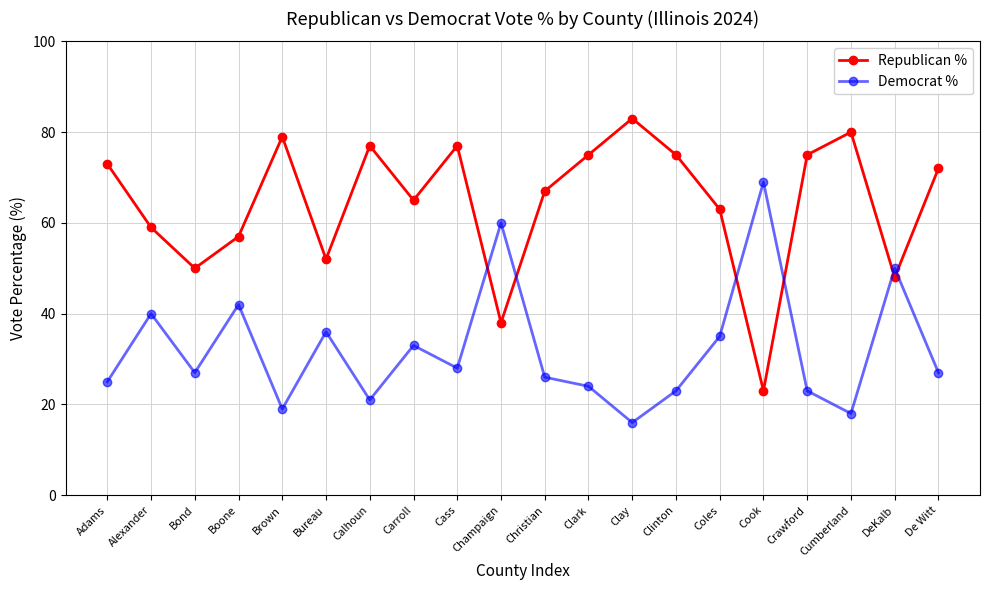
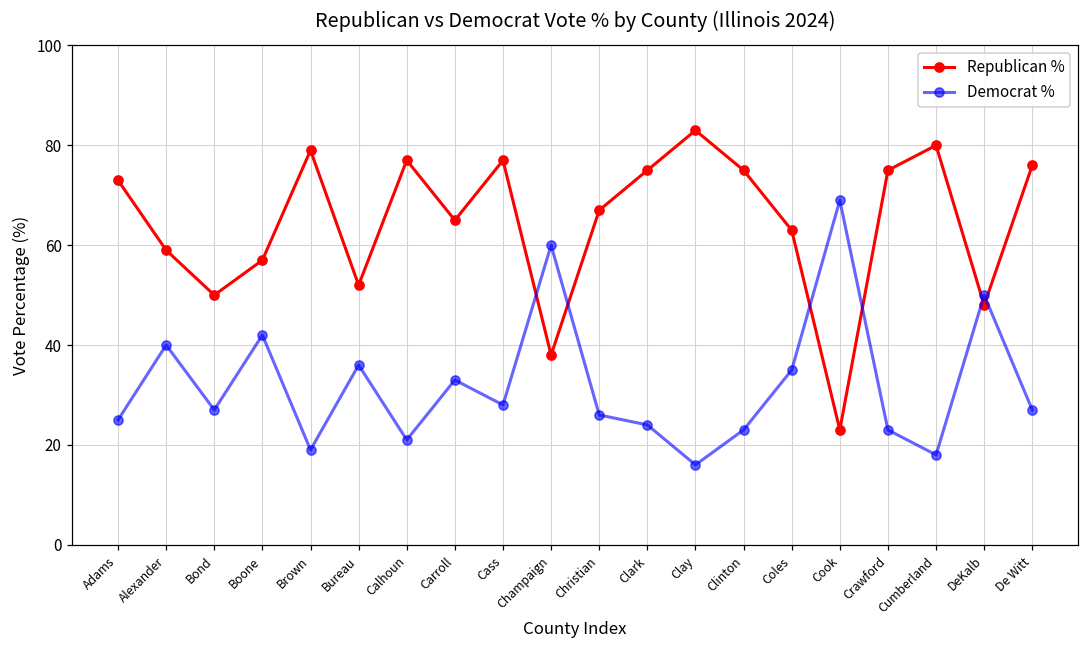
Republican %, De Witt: 72 -> 76
